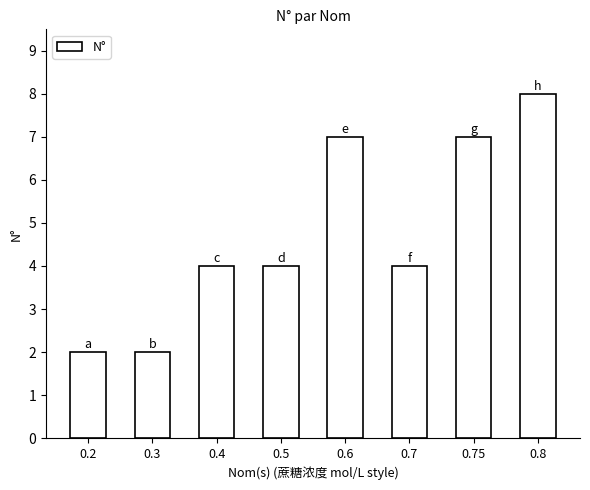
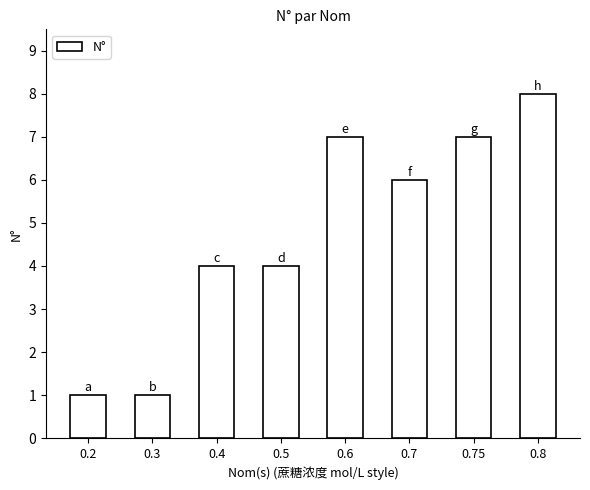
0.2: 2 -> 1
0.3: 2 -> 1
0.7: 4 -> 6
